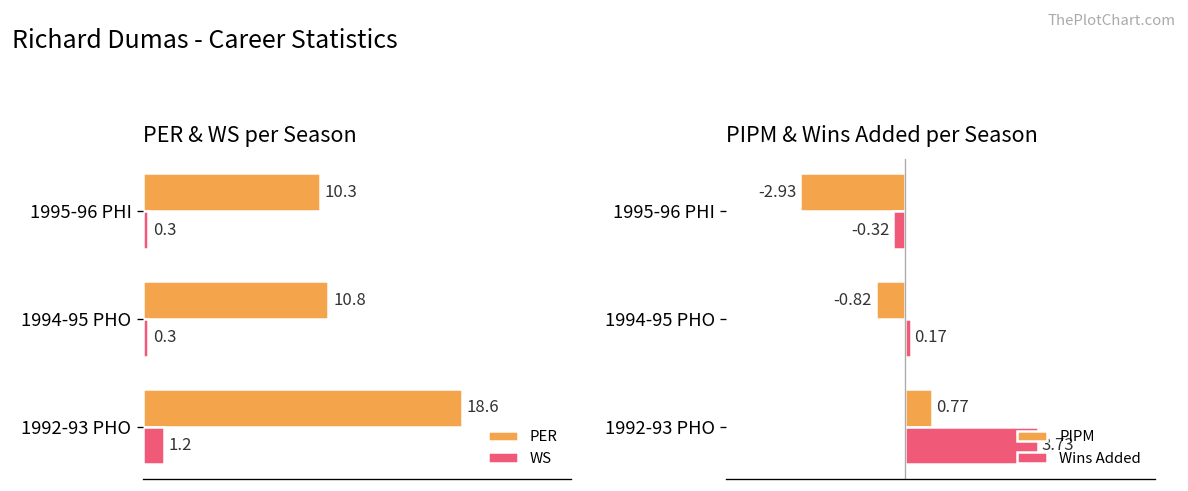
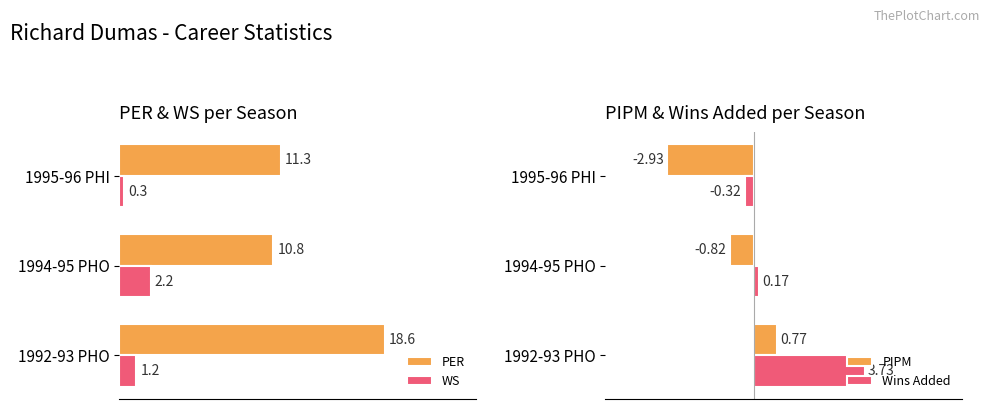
PER & WS per Season, PER, 1995-96 PHI: 10.3 -> 11.3
PER & WS per Season, WS, 1994-95 PHO: 0.3 -> 2.2
